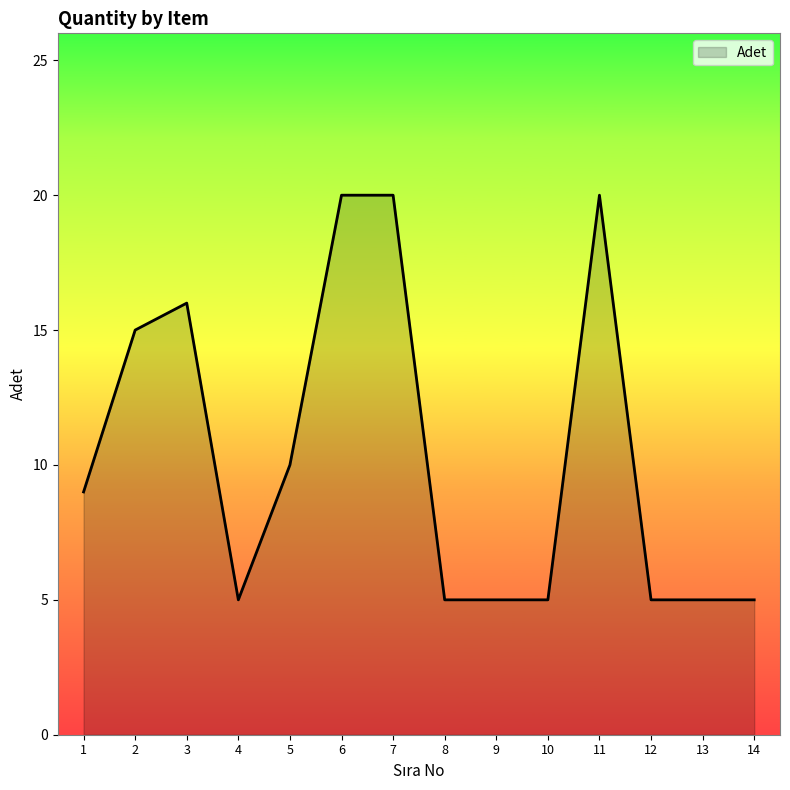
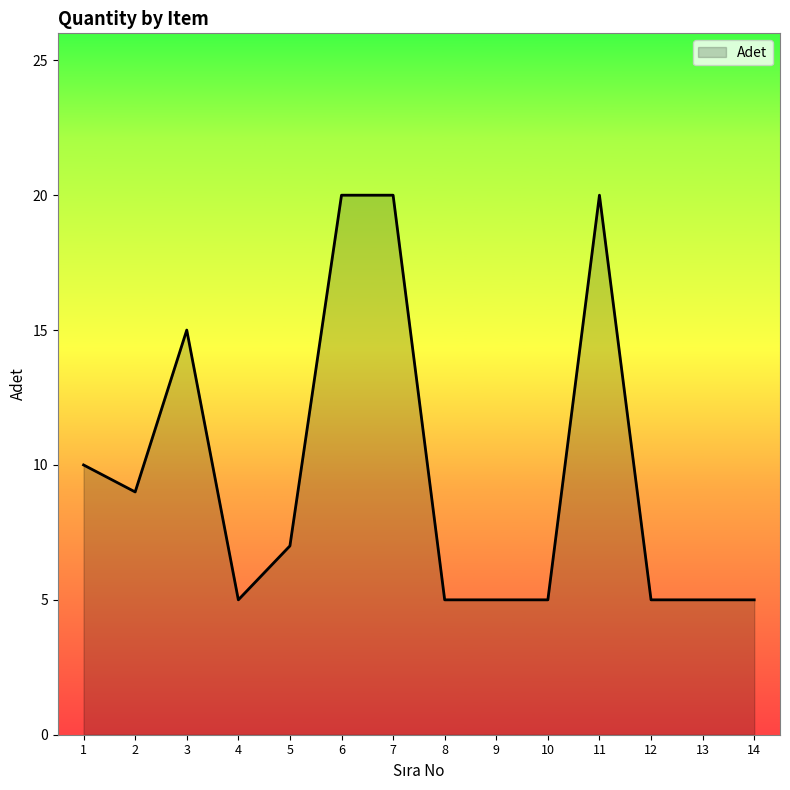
1: 9 -> 10
2: 15 -> 9
3: 16 -> 15
5: 10 -> 7
